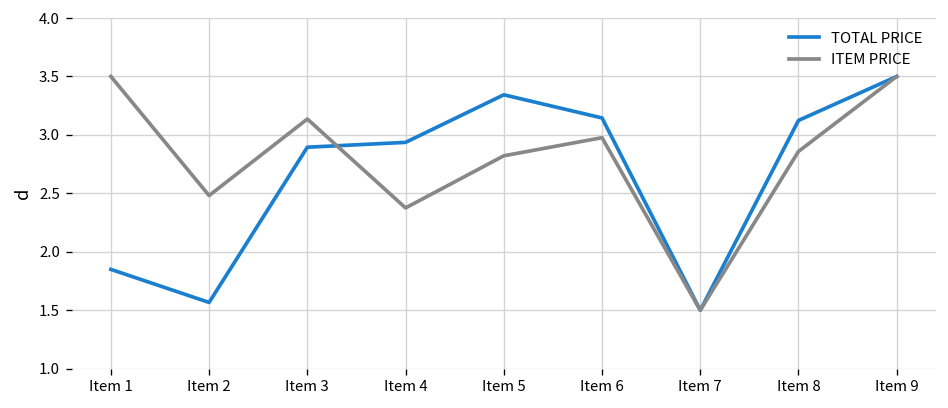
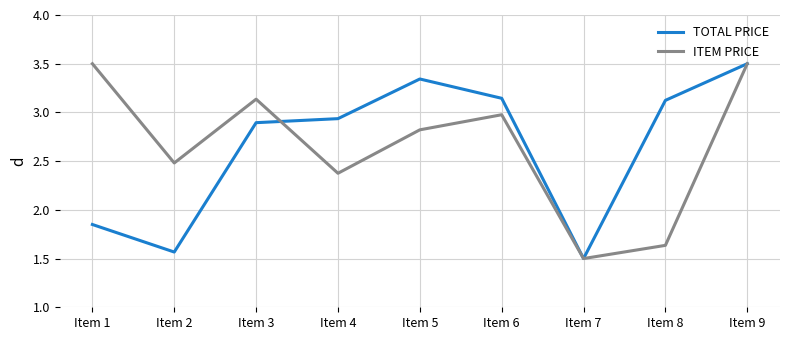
ITEM PRICE, Item 8: 2.9 -> 1.6
